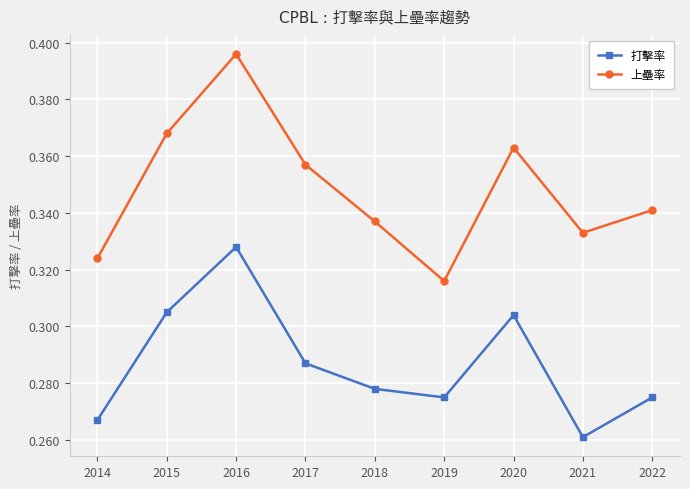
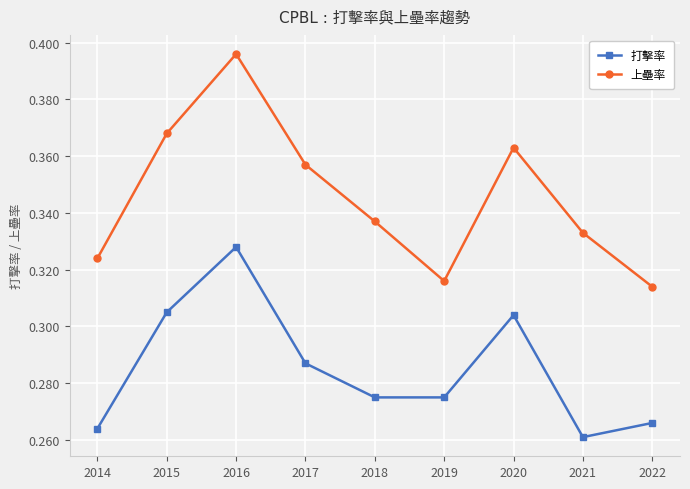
打擊率, 2014: 0.267 -> 0.264
打擊率, 2018: 0.278 -> 0.275
打擊率, 2022: 0.275 -> 0.266
上壘率, 2022: 0.341 -> 0.314
